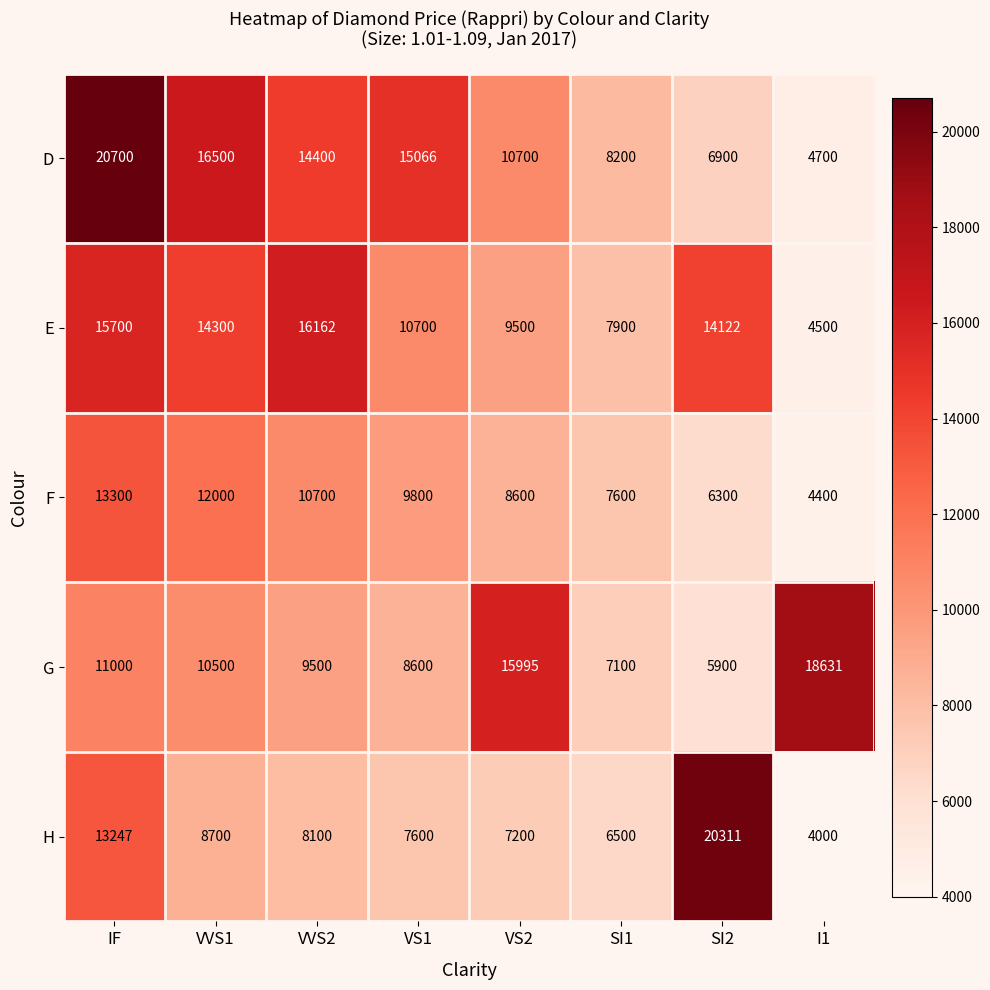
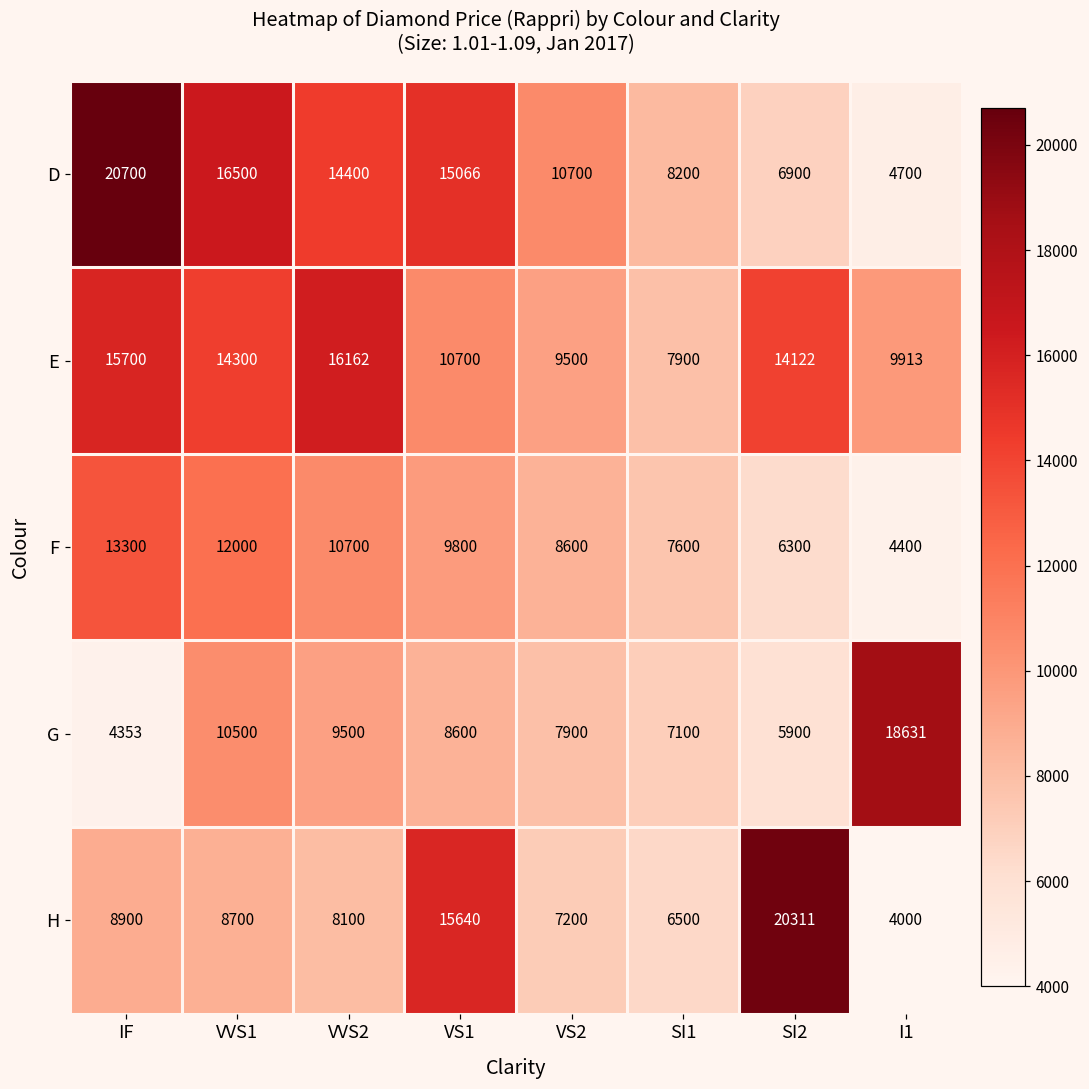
E, I1: 4500 -> 9913
G, IF: 11000 -> 4353
G, VS2: 15995 -> 7900
H, IF: 13247 -> 8900
H, VS1: 7600 -> 15640
